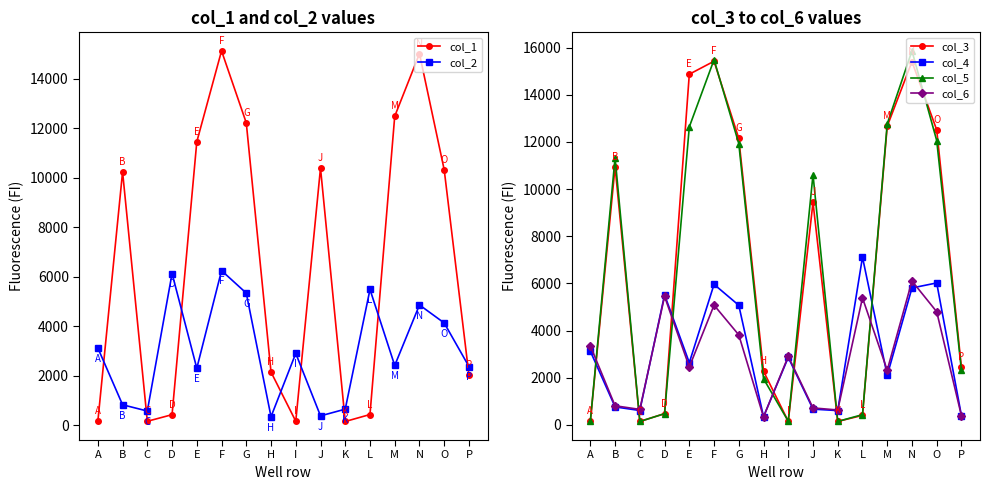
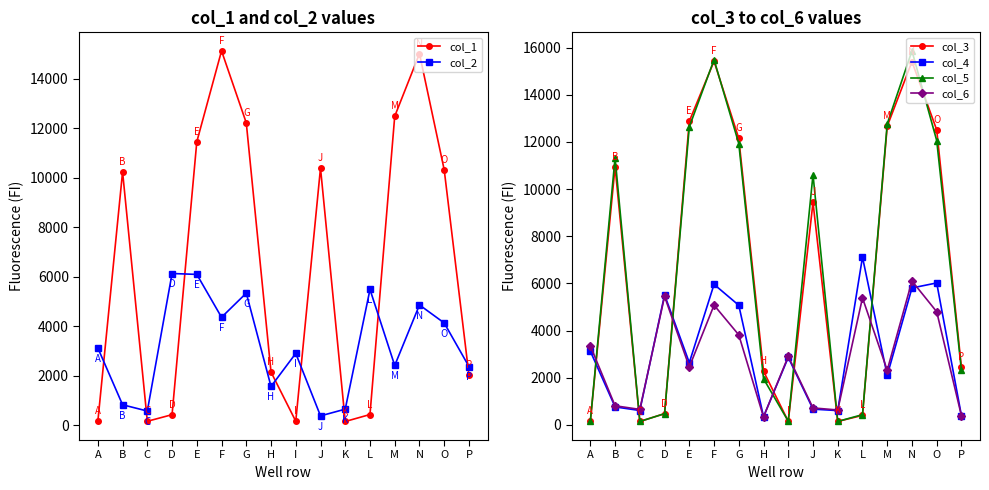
col_1 and col_2 values, col_2, E: 2300 -> 6100
col_1 and col_2 values, col_2, F: 6200 -> 4400
col_1 and col_2 values, col_2, H: 300 -> 1600
col_3 to col_6 values, col_3, E: 14900 -> 12900
